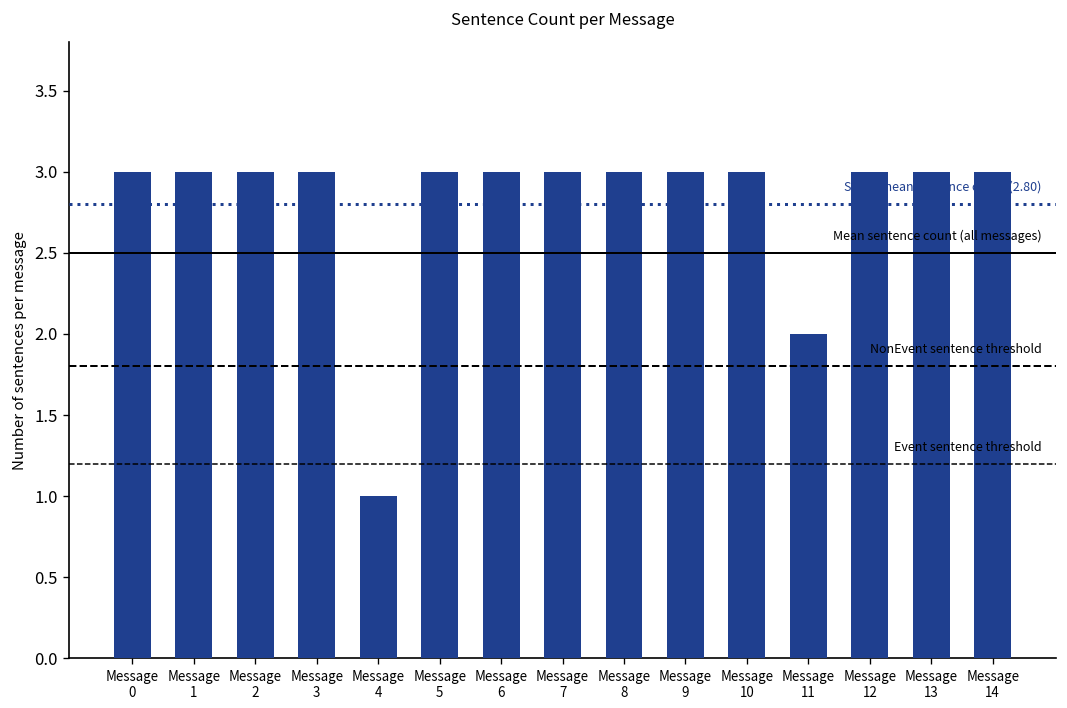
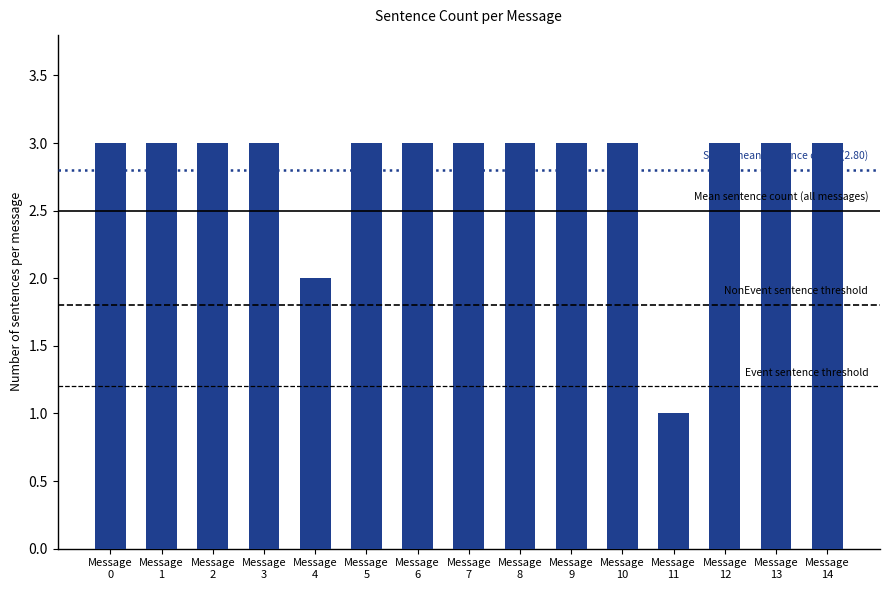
Message 4: 1 -> 2
Message 11: 2 -> 1
